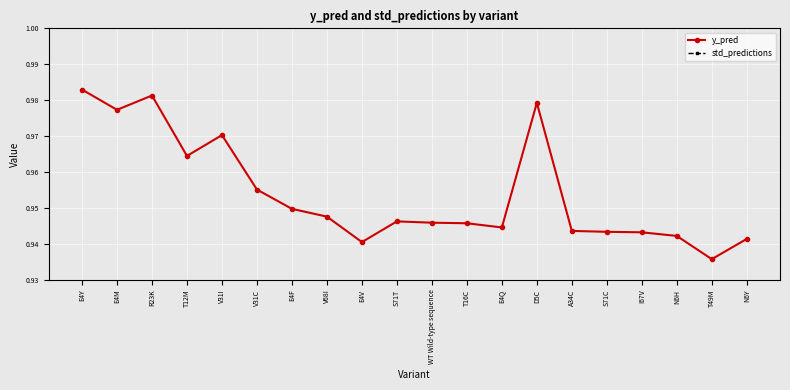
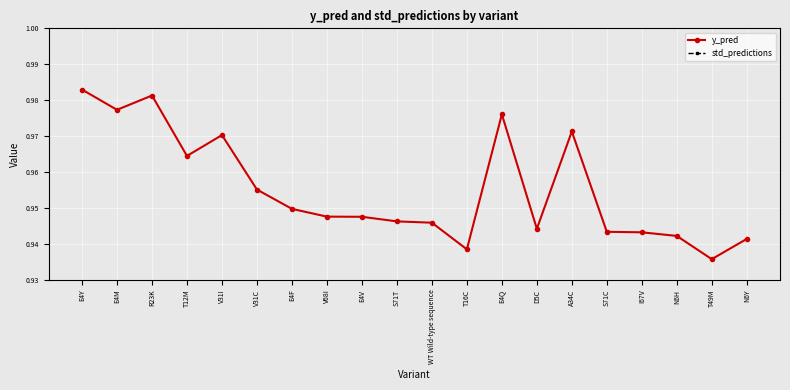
y_pred, E4V: 0.941 -> 0.948
y_pred, T16C: 0.946 -> 0.938
y_pred, E4Q: 0.945 -> 0.976
y_pred, D5C: 0.979 -> 0.944
y_pred, A34C: 0.944 -> 0.971
